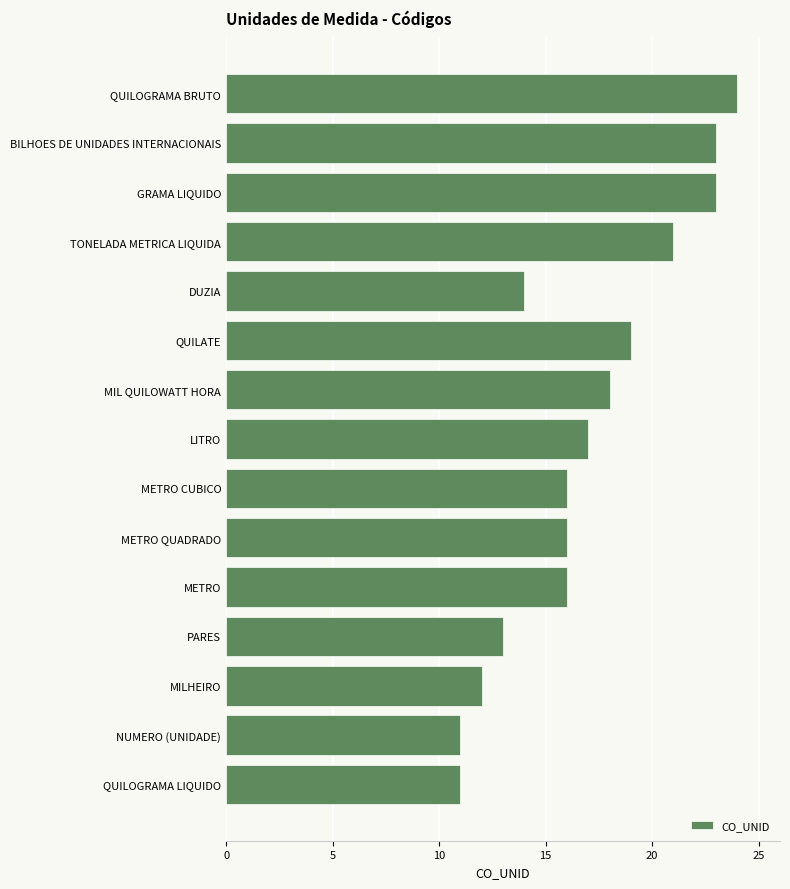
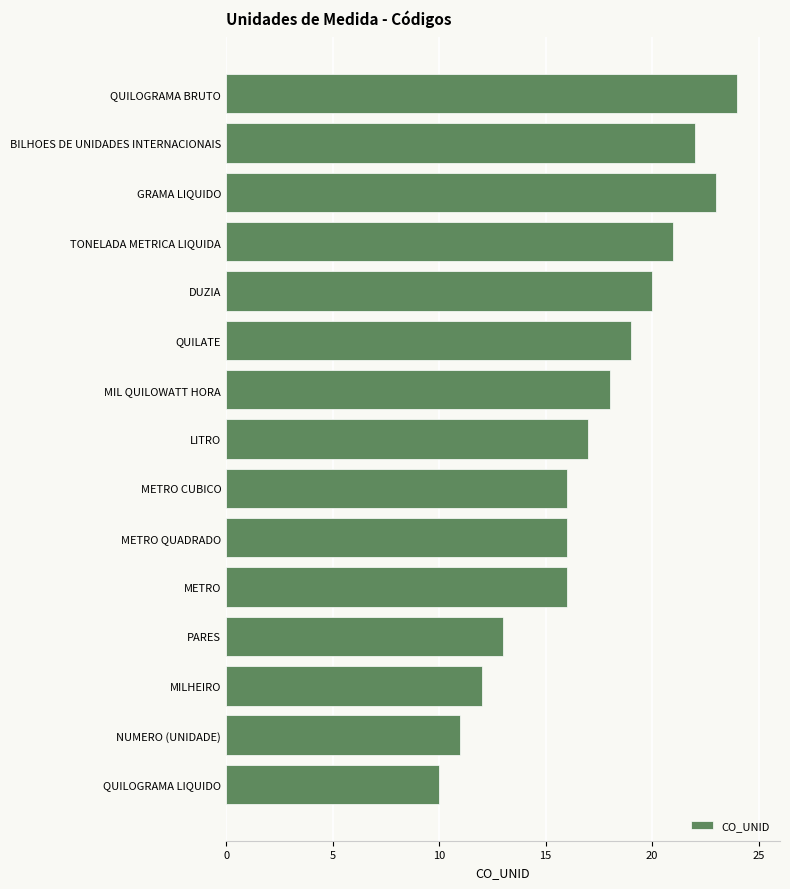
BILHOES DE UNIDADES INTERNACIONAIS: 23 -> 22
DUZIA: 14 -> 20
QUILOGRAMA LIQUIDO: 11 -> 10
